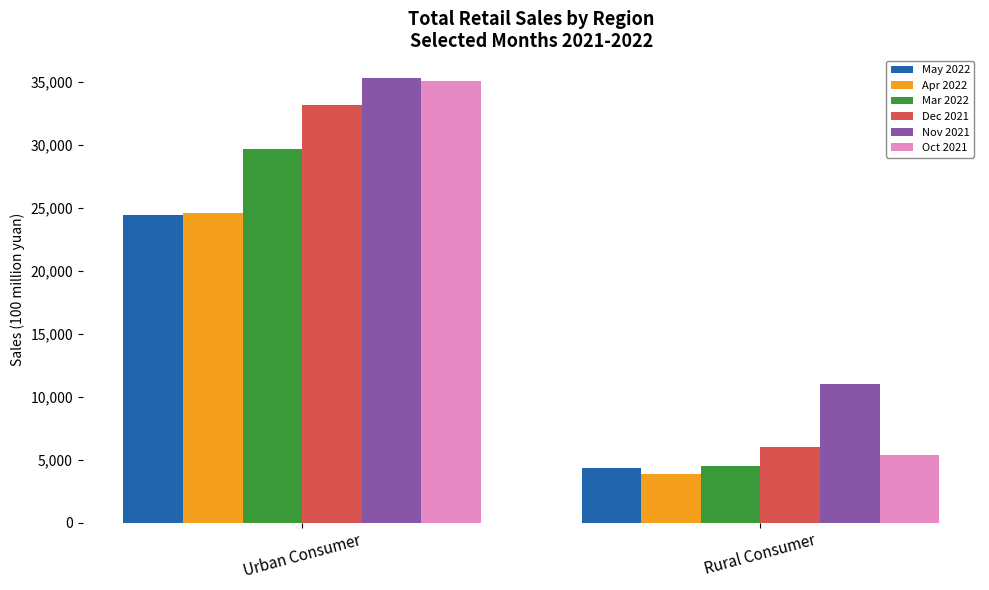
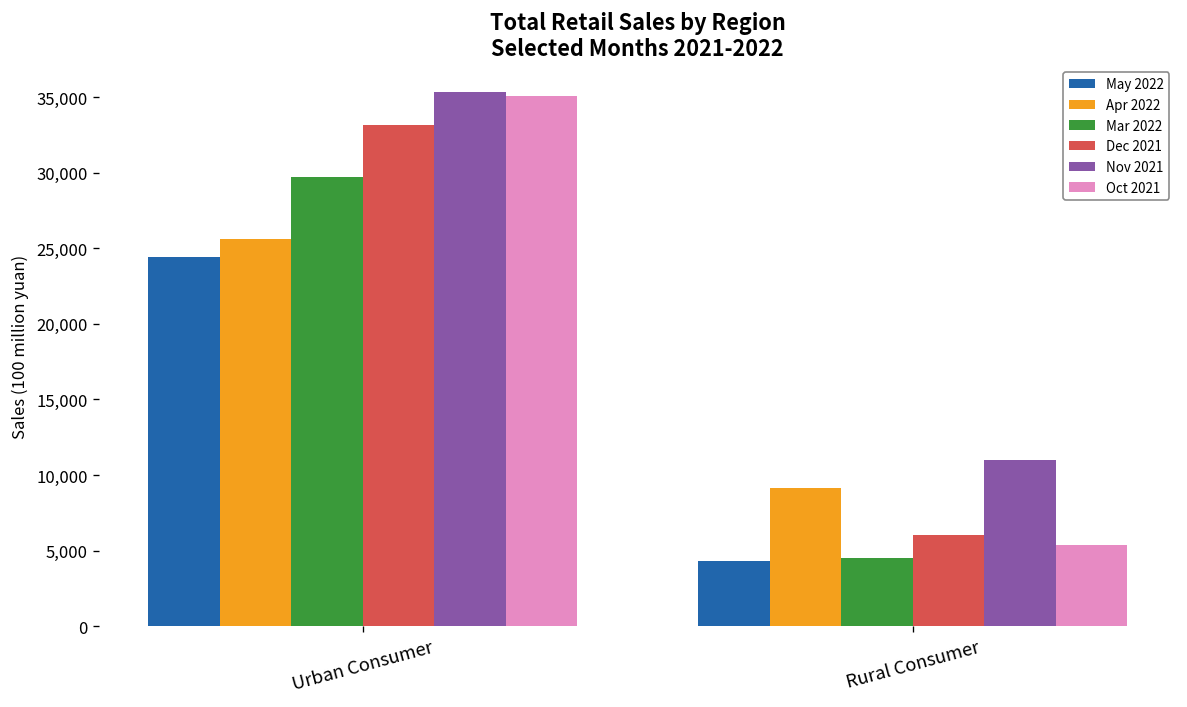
Apr 2022, Urban Consumer: 24,600 -> 25,600
Apr 2022, Rural Consumer: 3,800 -> 9,100
